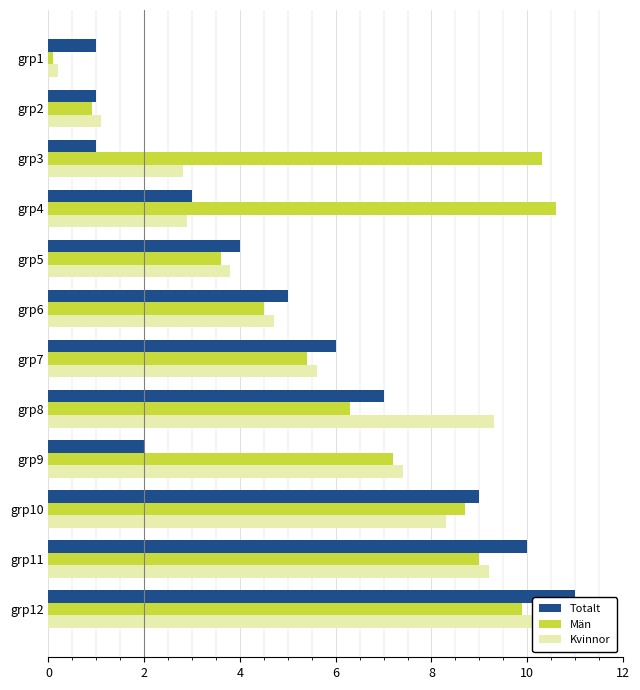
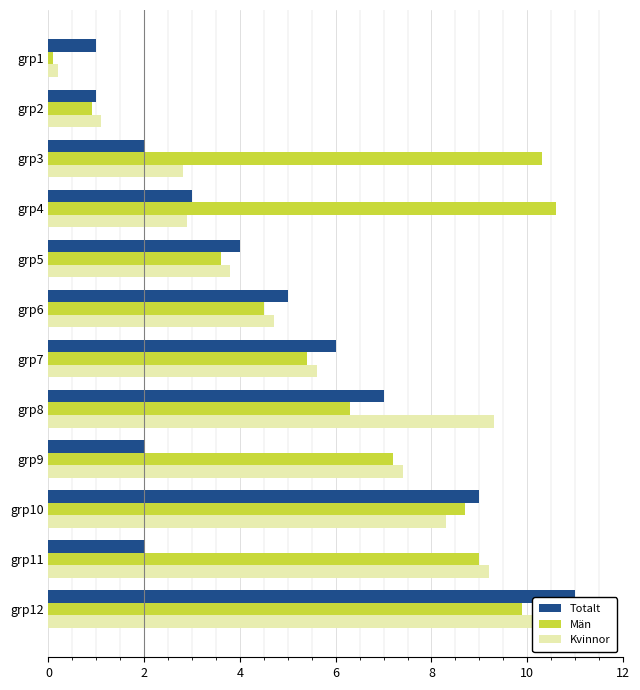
Totalt, grp3: 1 -> 2
Totalt, grp11: 10 -> 2
